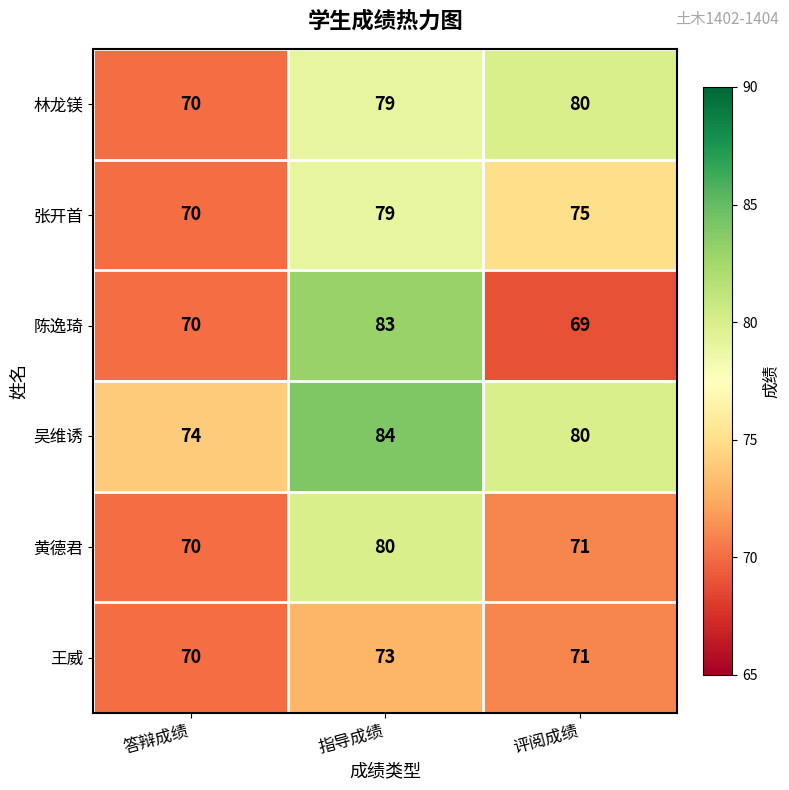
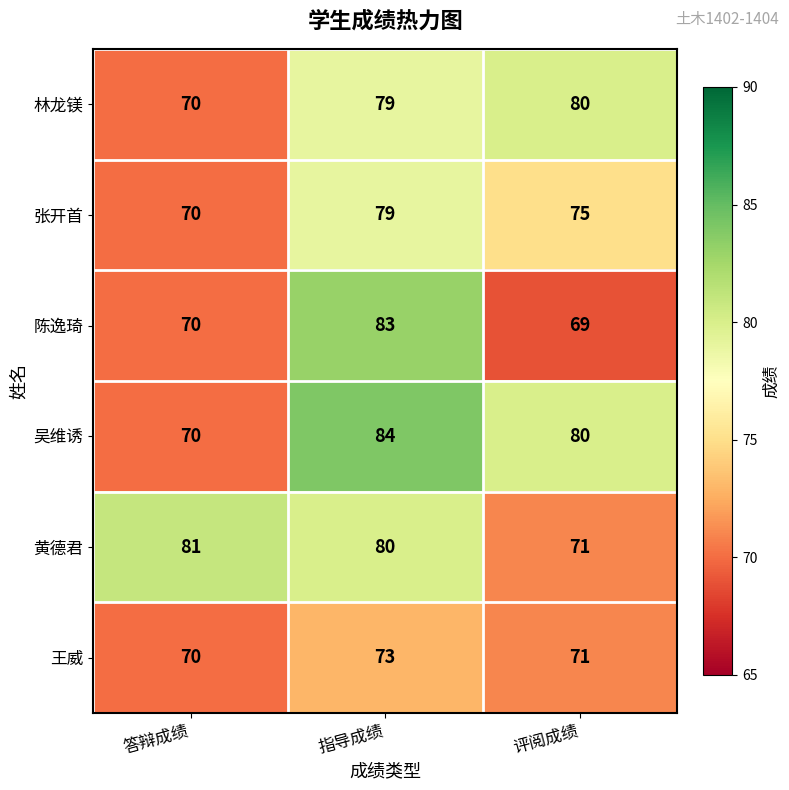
吴维诱, 答辩成绩: 74 -> 70
黄德君, 答辩成绩: 70 -> 81
